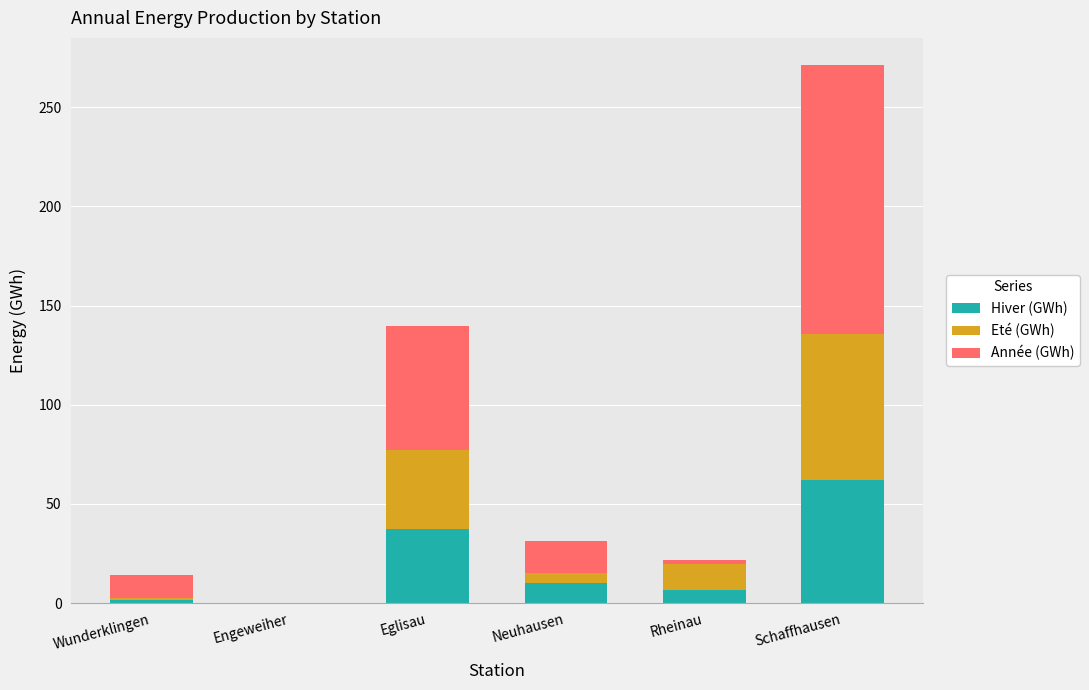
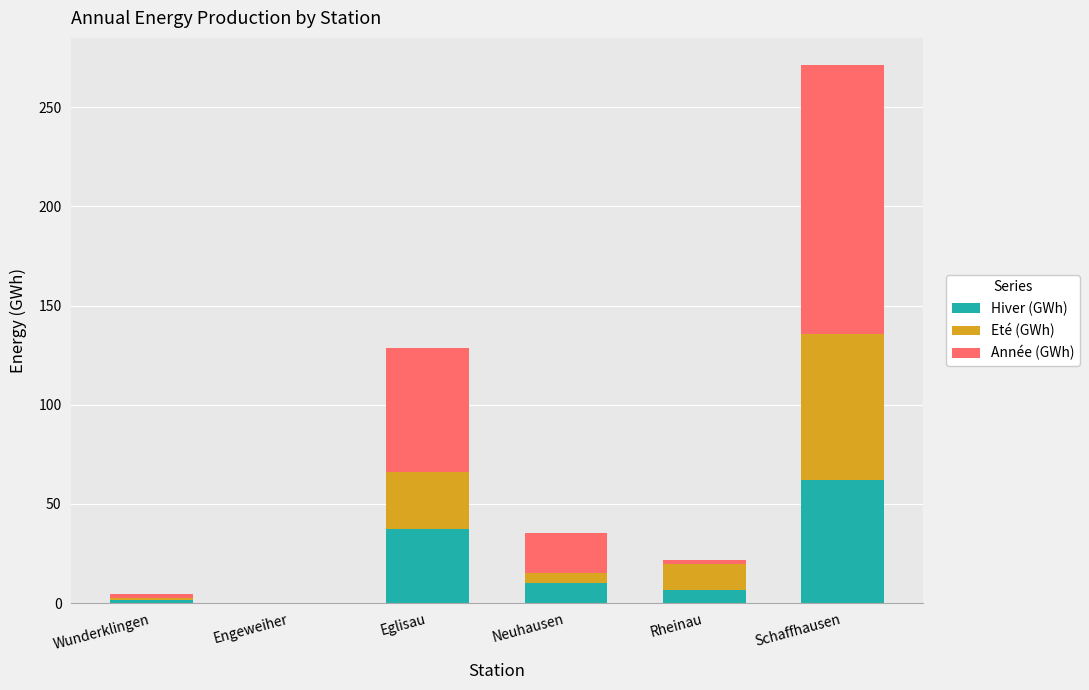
Année (GWh), Wunderklingen: 12 -> 2
Eté (GWh), Eglisau: 40 -> 28
Année (GWh), Neuhausen: 16 -> 20
